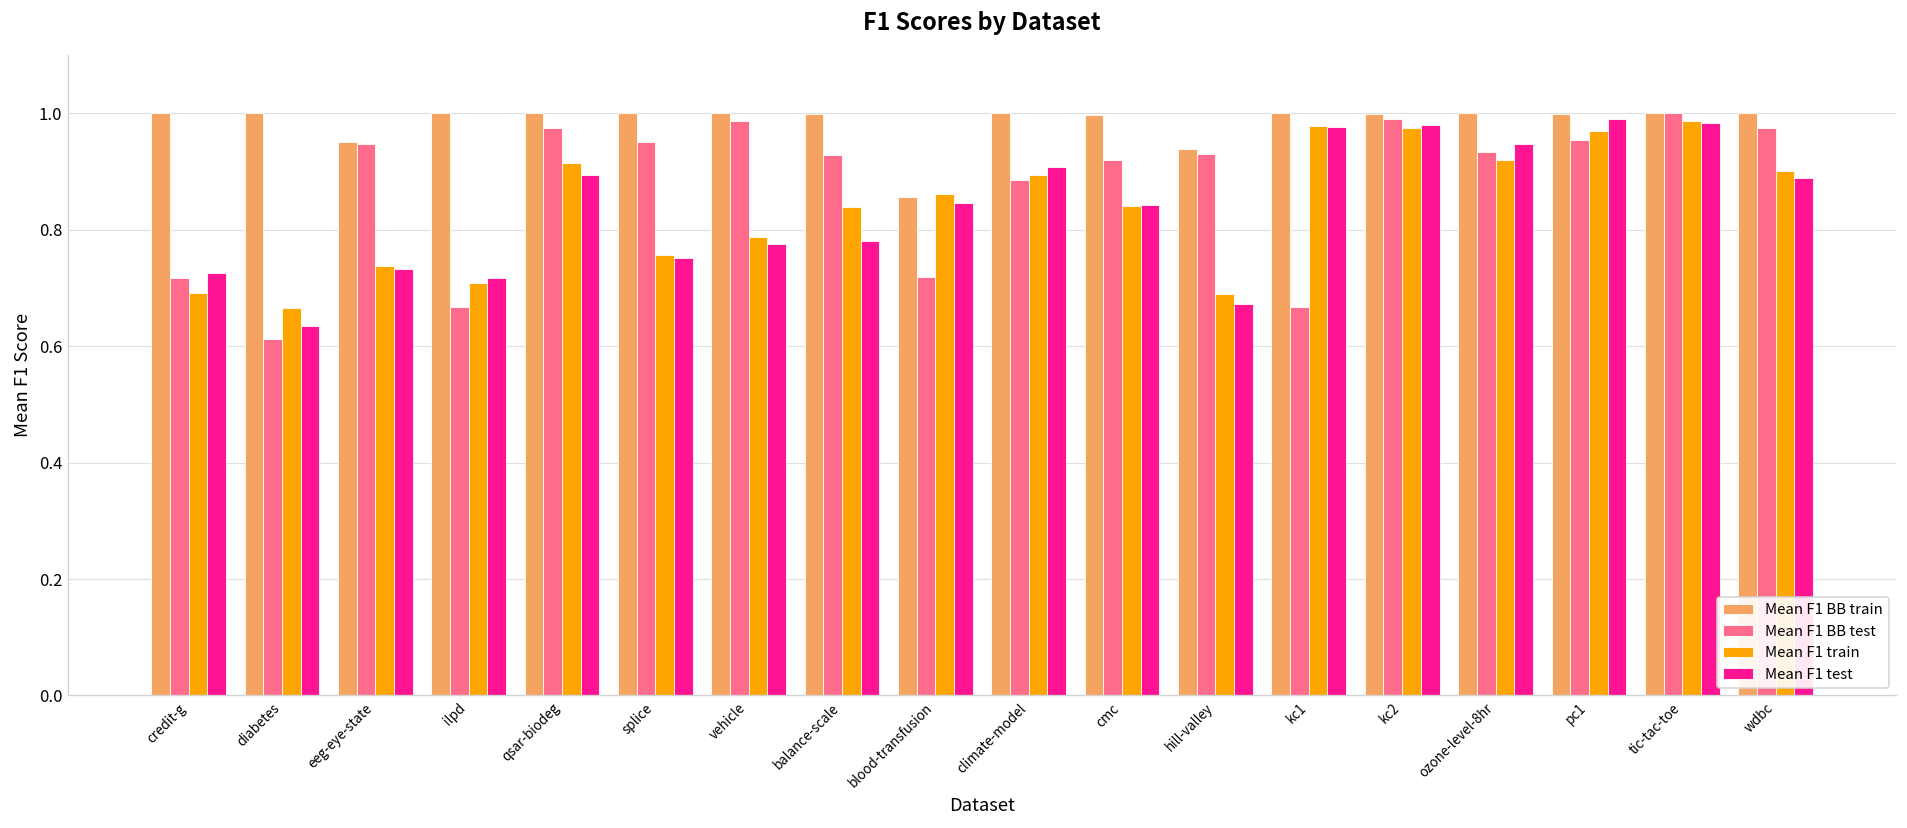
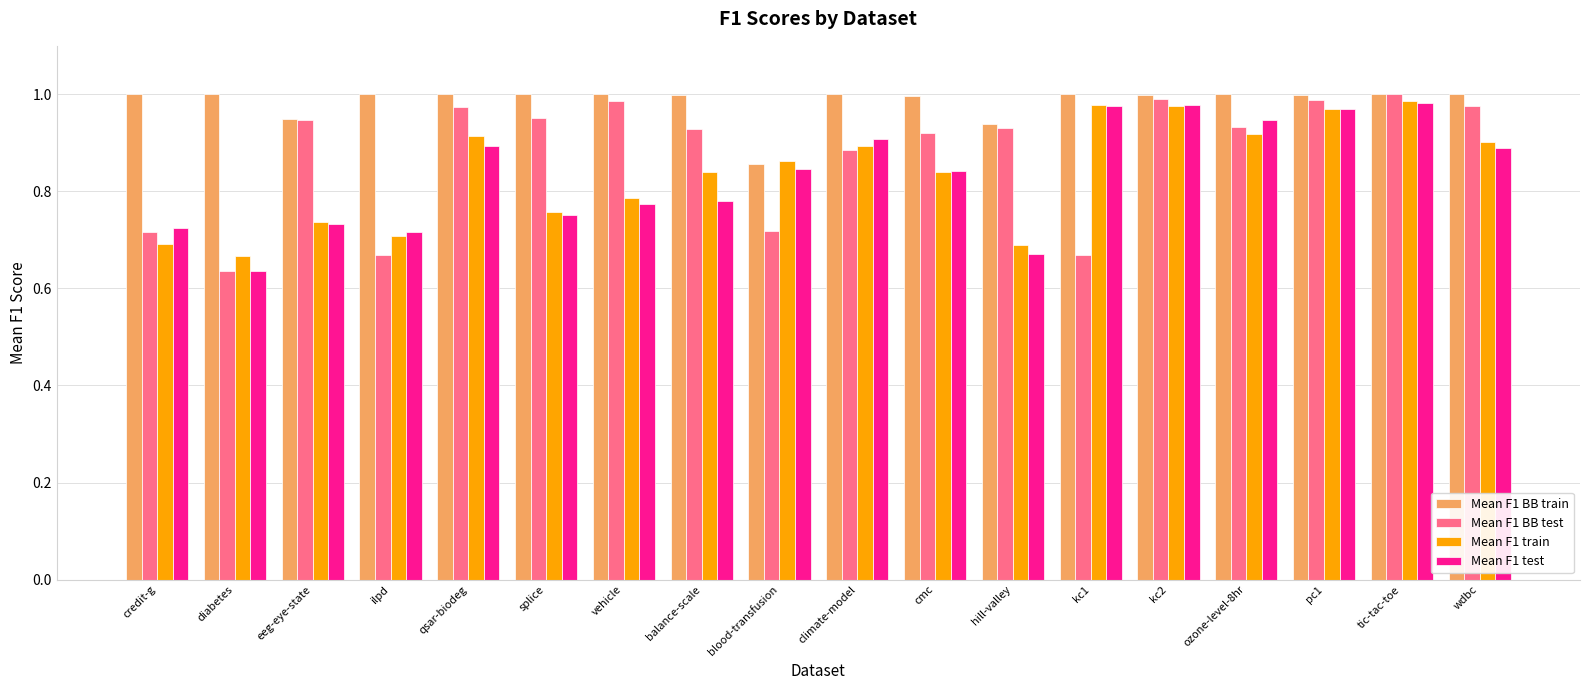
Mean F1 BB test, diabetes: 0.61 -> 0.64
Mean F1 BB test, pc1: 0.95 -> 0.99
Mean F1 test, pc1: 0.99 -> 0.97
